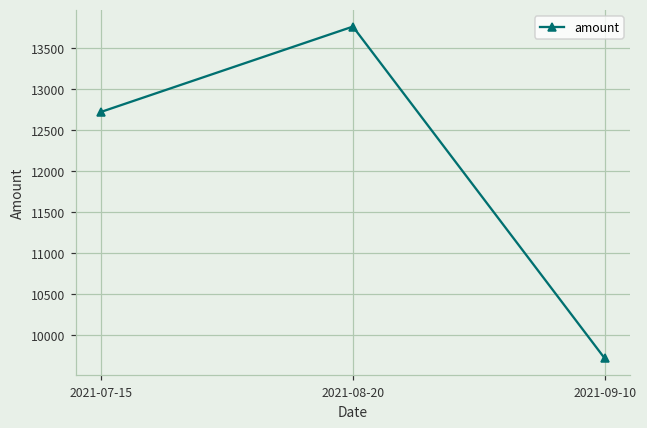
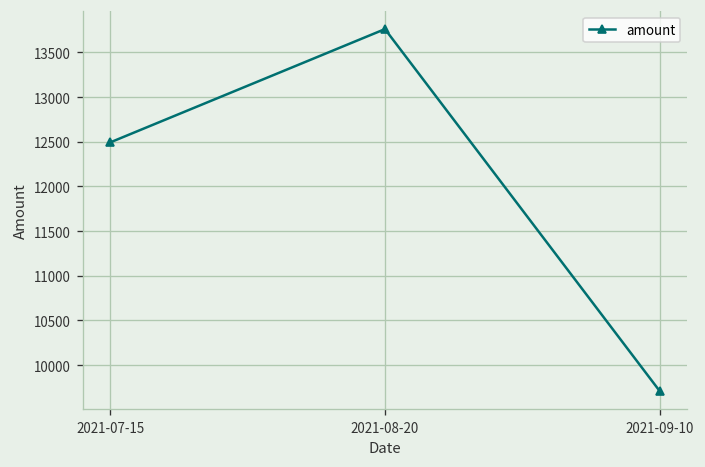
2021-07-15: 12700 -> 12500
